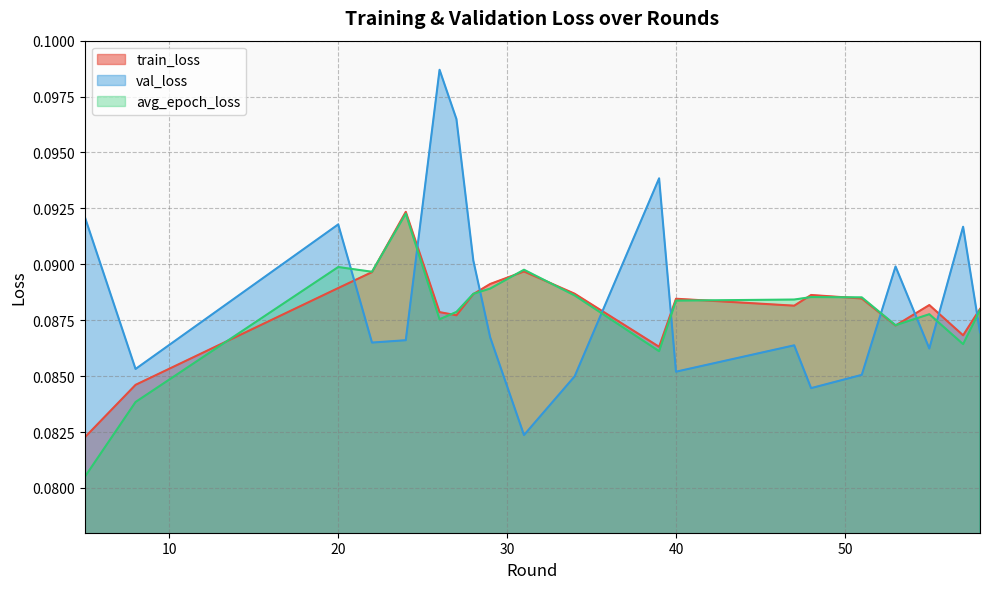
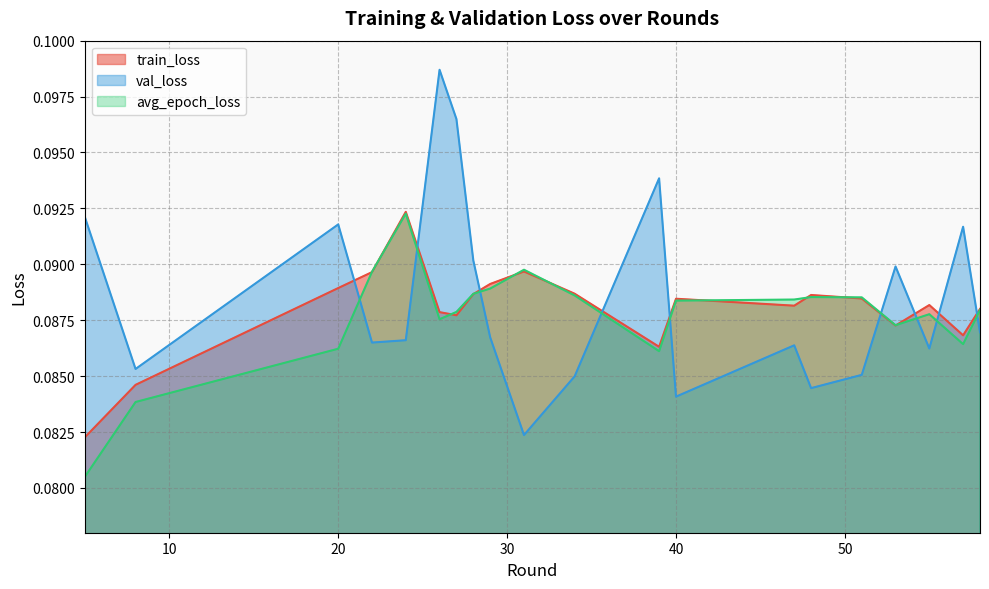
avg_epoch_loss, 20: 0.0899 -> 0.0862
val_loss, 40: 0.0852 -> 0.0841
